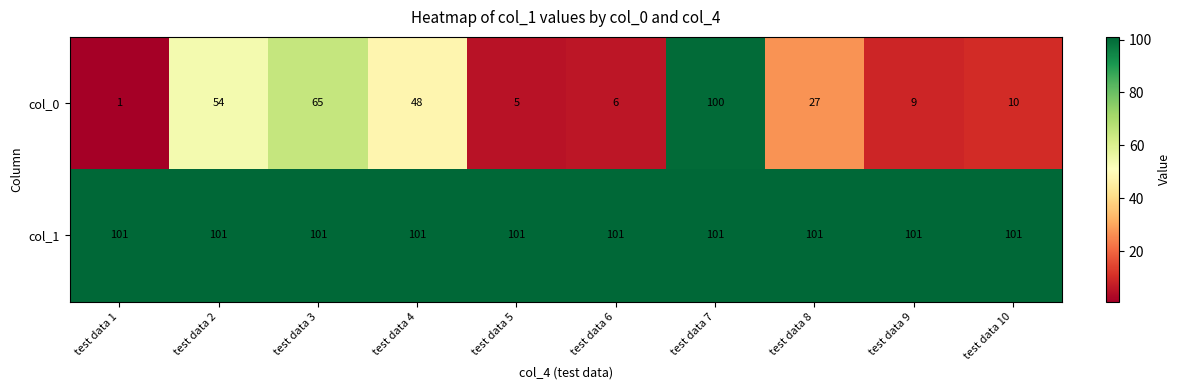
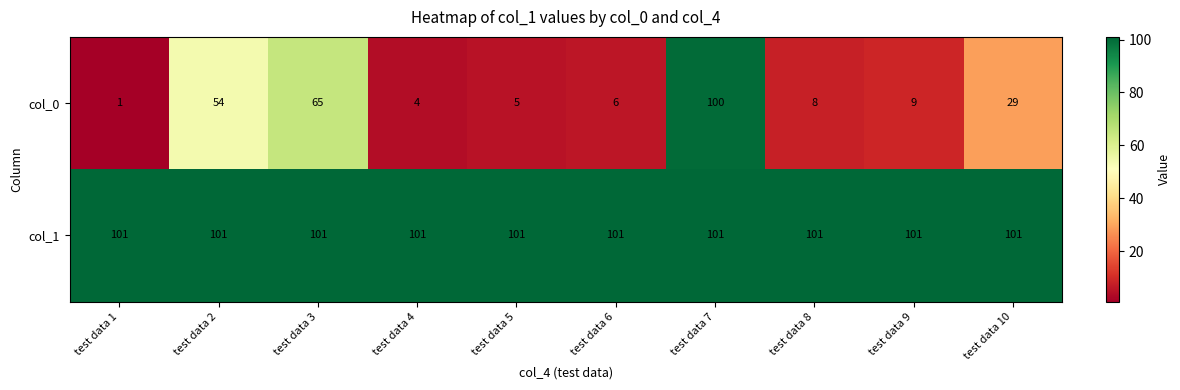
col_0, test data 4: 48 -> 4
col_0, test data 8: 27 -> 8
col_0, test data 10: 10 -> 29
